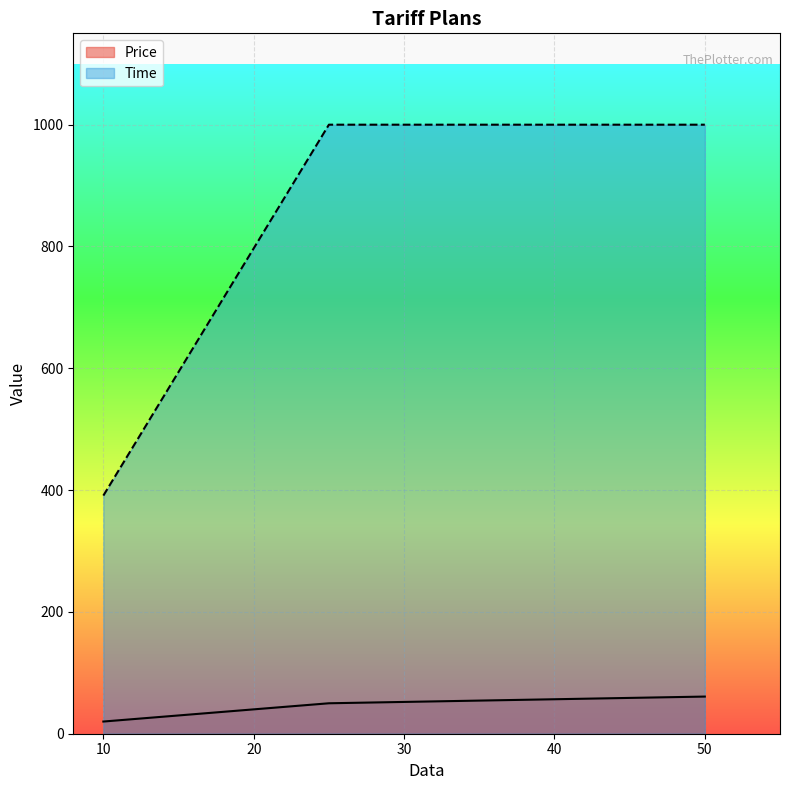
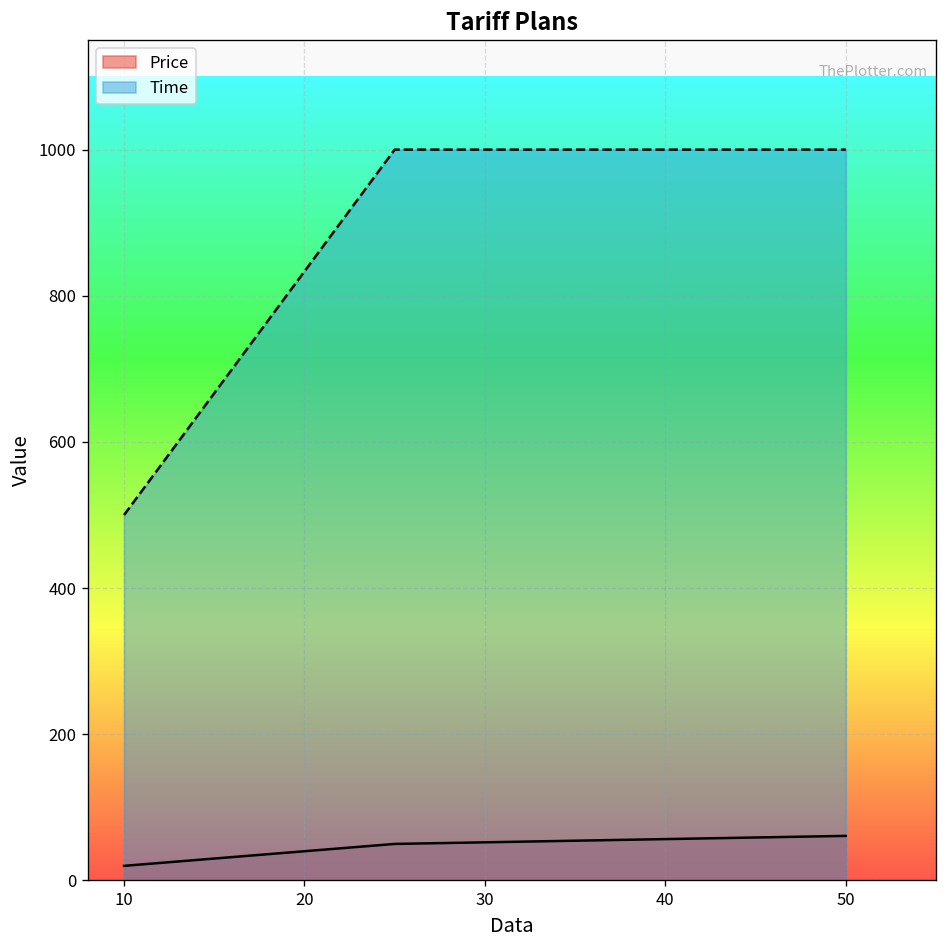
Time, 10: 390 -> 500
